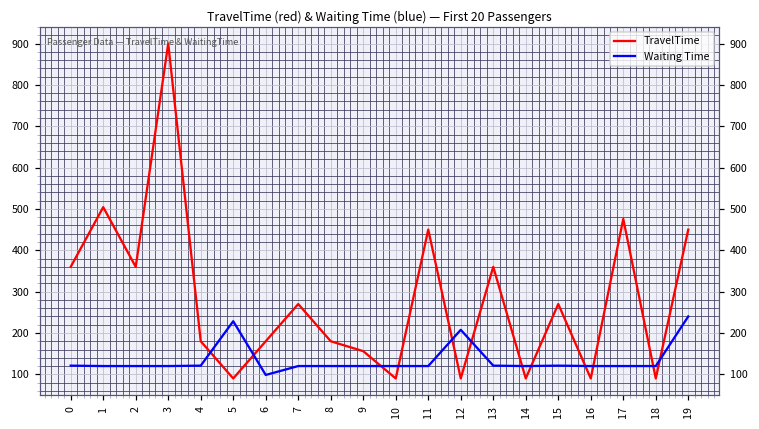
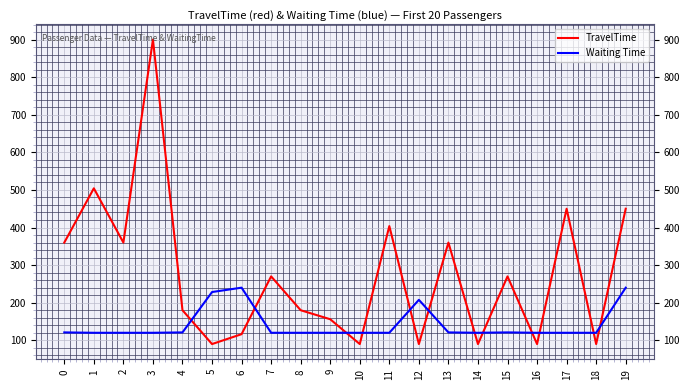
TravelTime, 6: 180 -> 120
Waiting Time, 6: 100 -> 240
TravelTime, 11: 450 -> 400
TravelTime, 17: 480 -> 450
